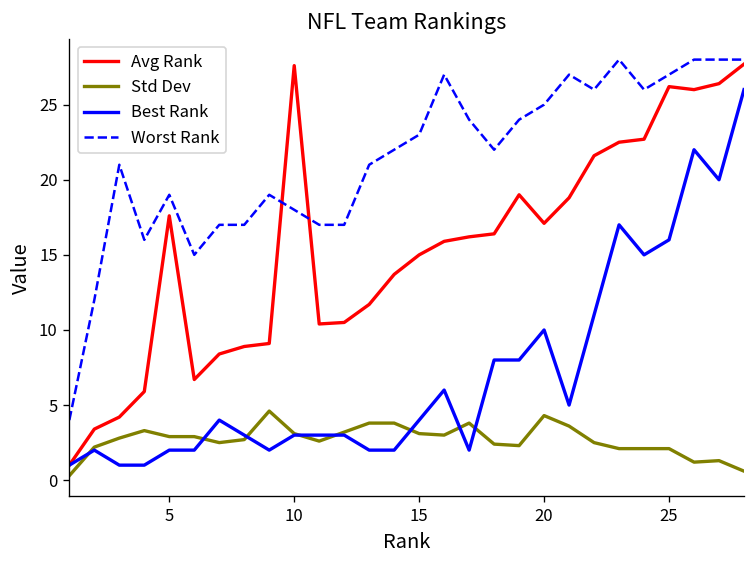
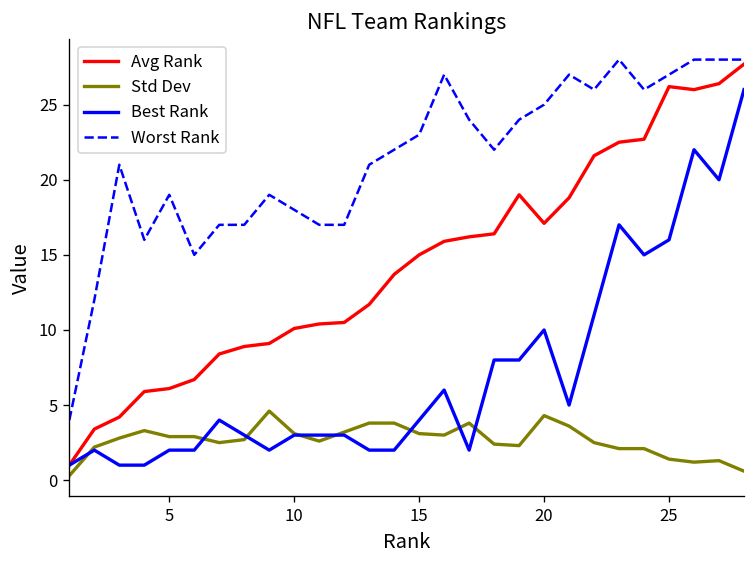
Avg Rank, 5: 17.6 -> 6.1
Avg Rank, 10: 27.6 -> 10.1
Std Dev, 25: 2.1 -> 1.4
